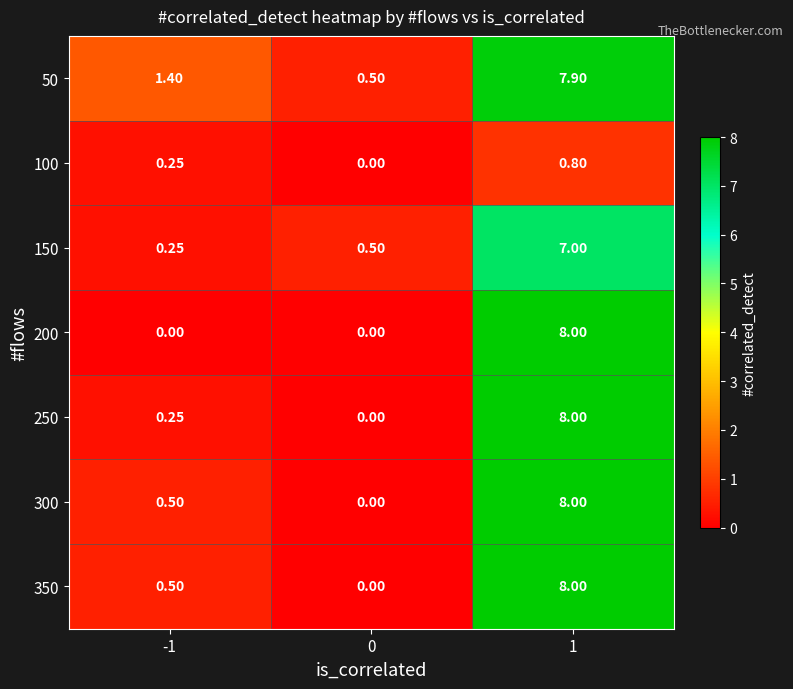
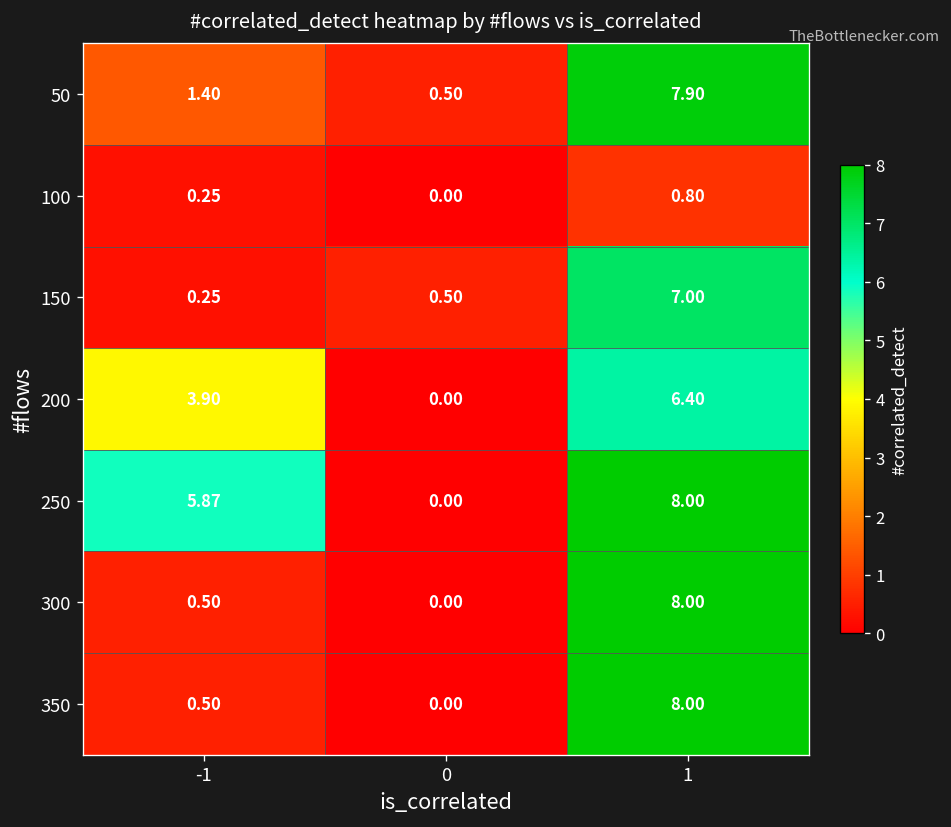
200, -1: 0.00 -> 3.90
200, 1: 8.00 -> 6.40
250, -1: 0.25 -> 5.87
